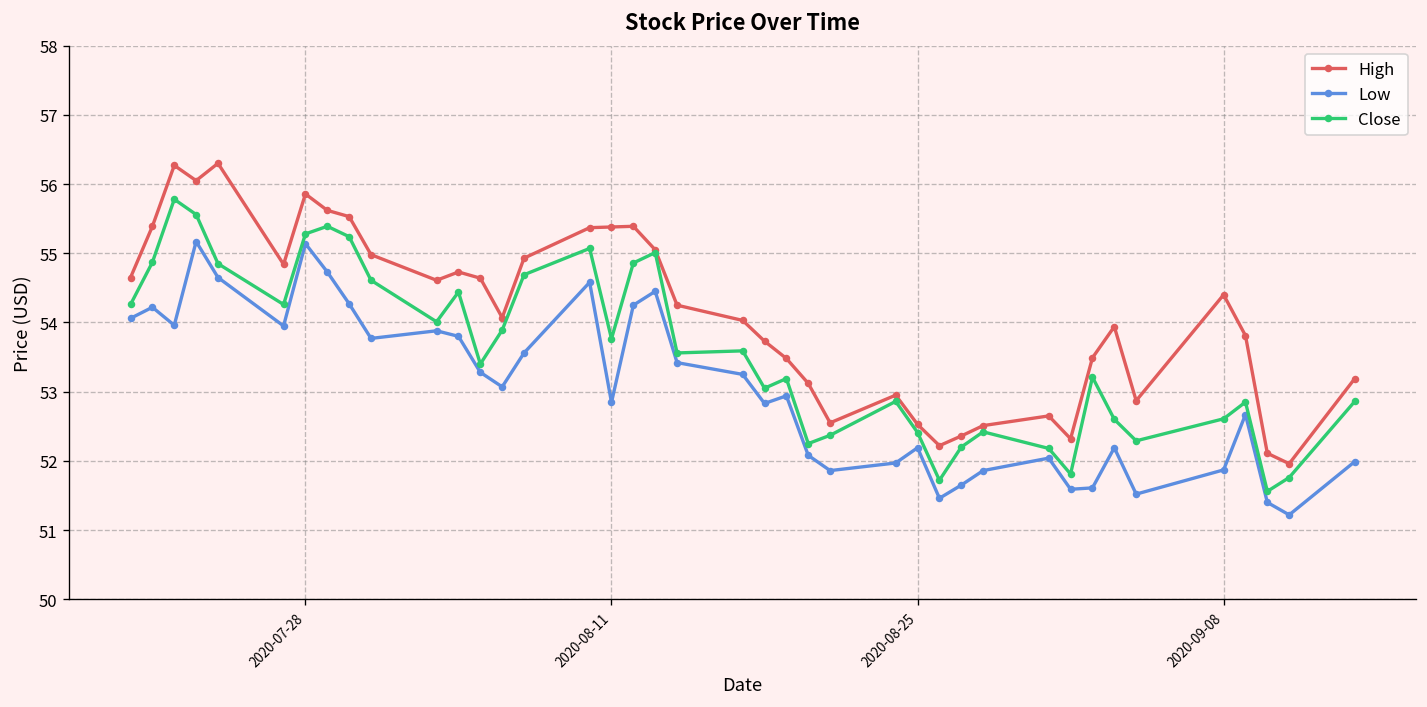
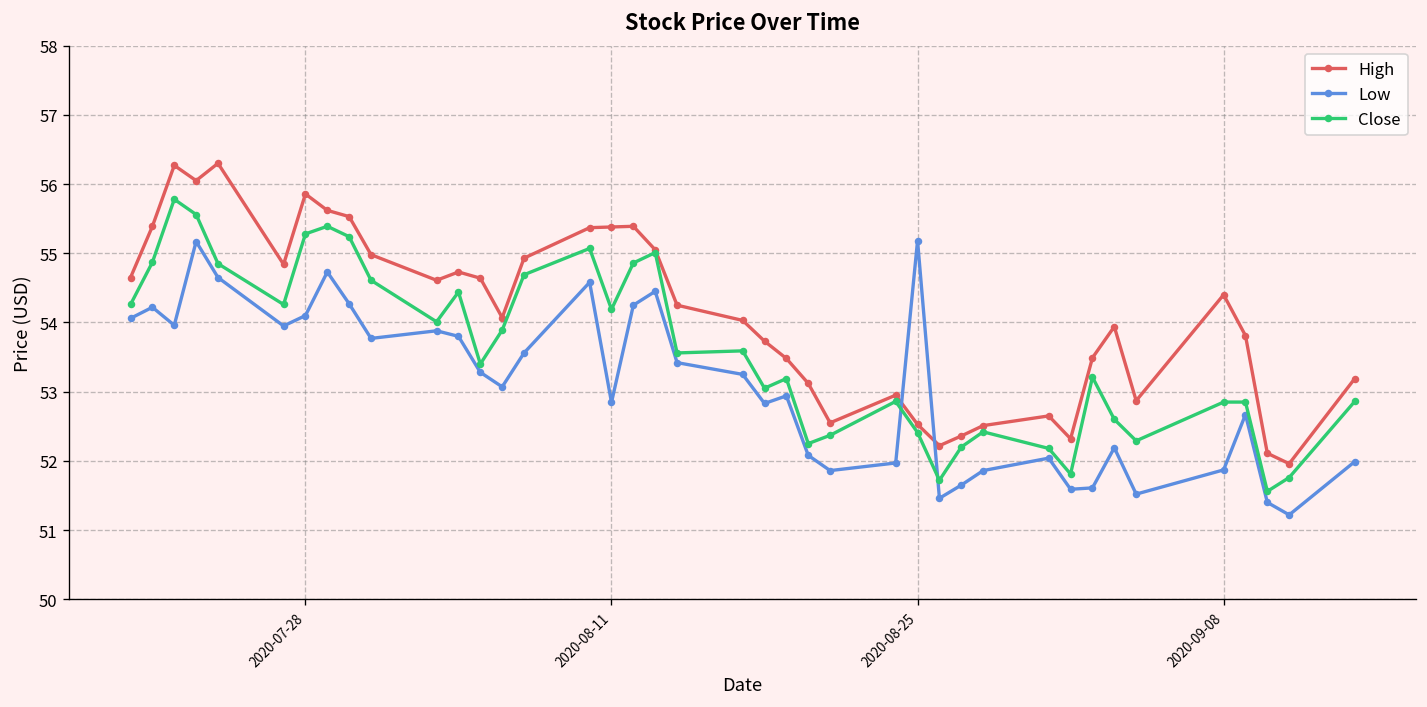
Low, 2020-07-28: 55.1 -> 54.1
Close, 2020-08-11: 53.8 -> 54.2
Low, 2020-08-25: 52.2 -> 55.2
Close, 2020-09-08: 52.6 -> 52.8
